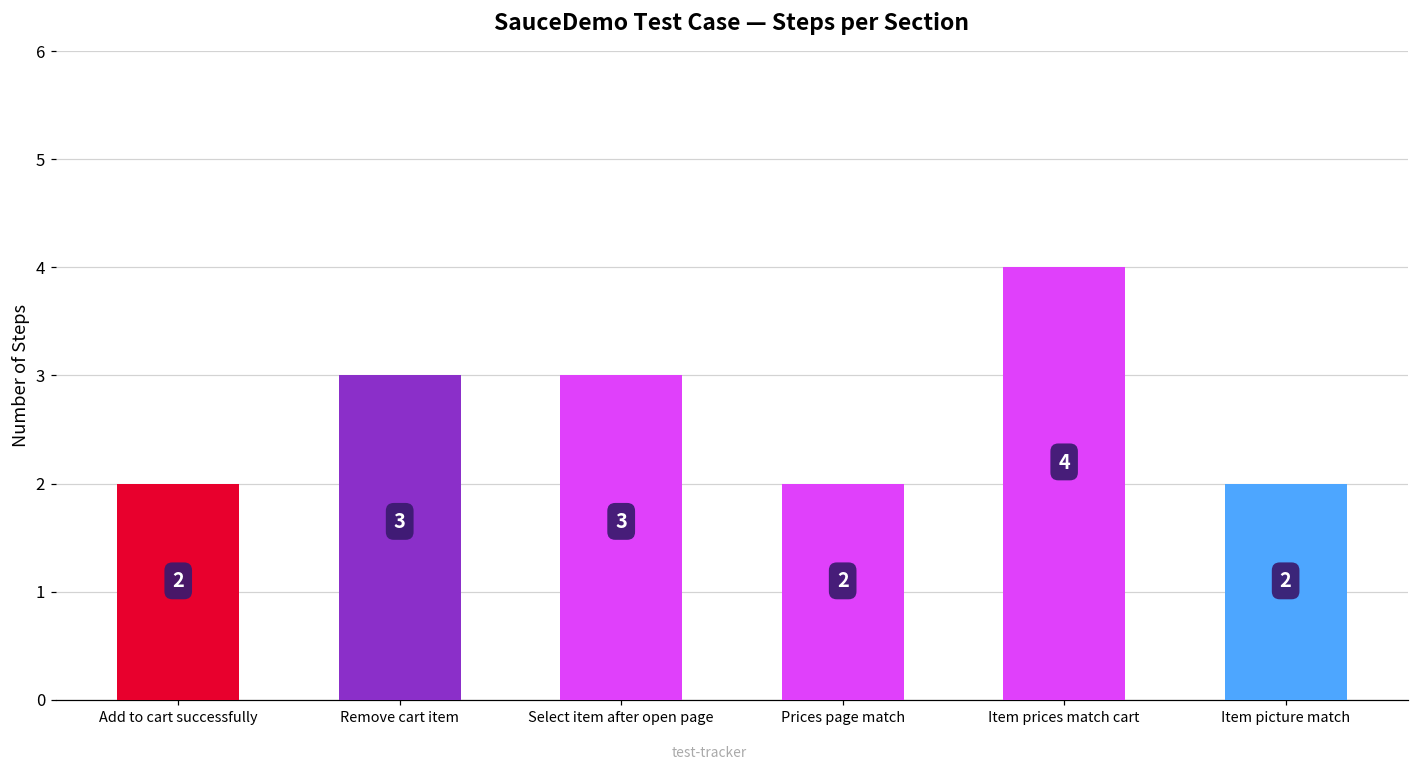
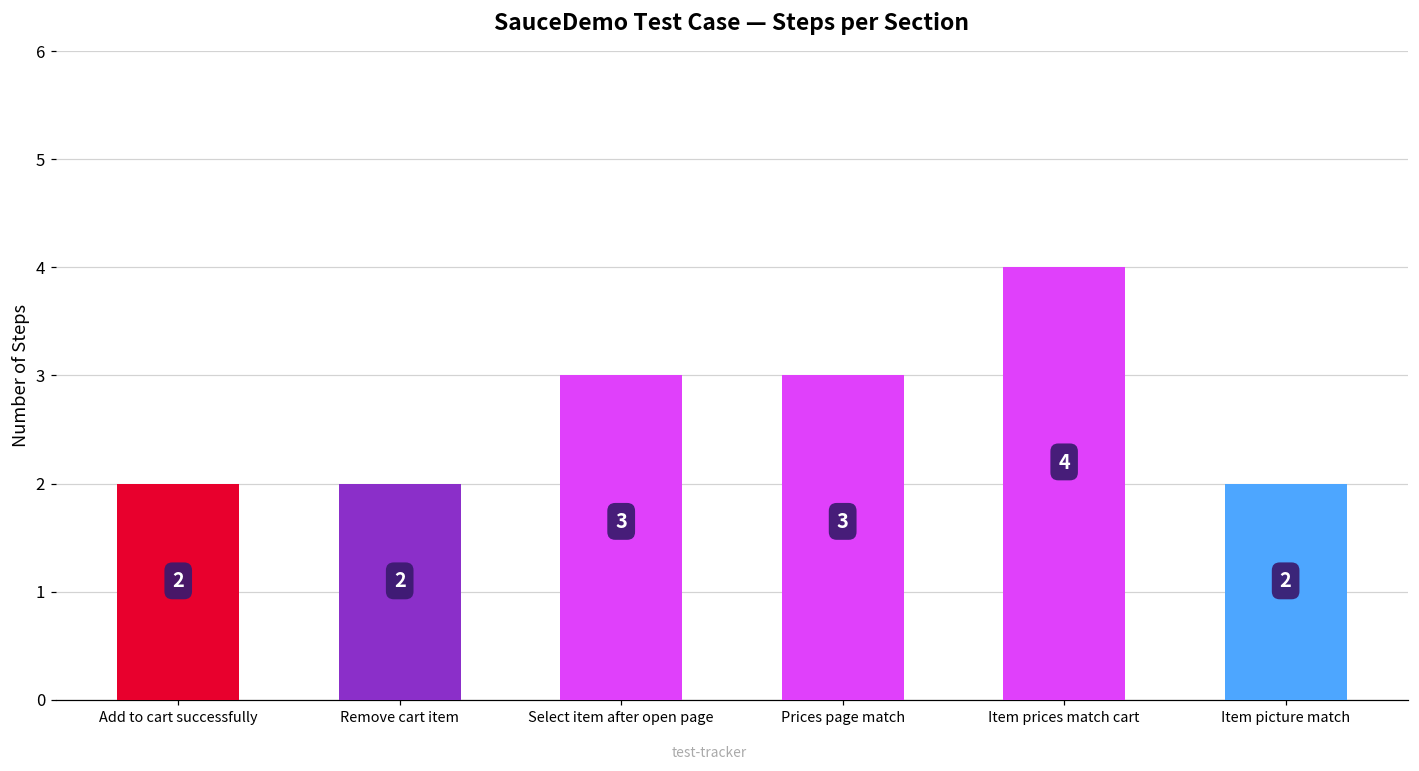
Remove cart item: 3 -> 2
Prices page match: 2 -> 3
